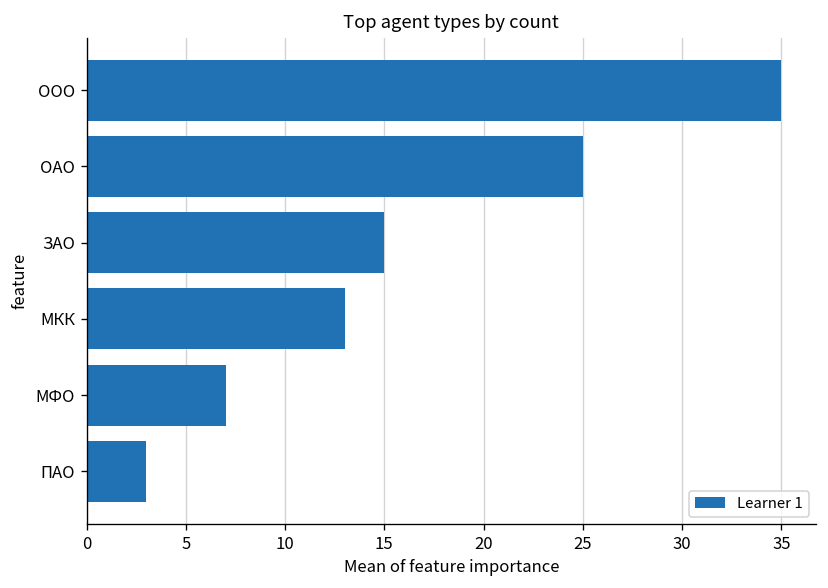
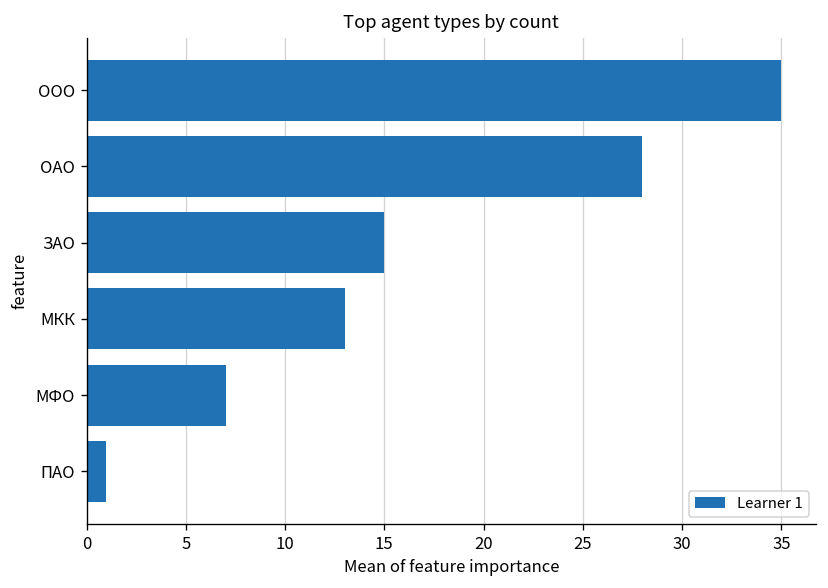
ОАО: 25 -> 28
ПАО: 3 -> 1
